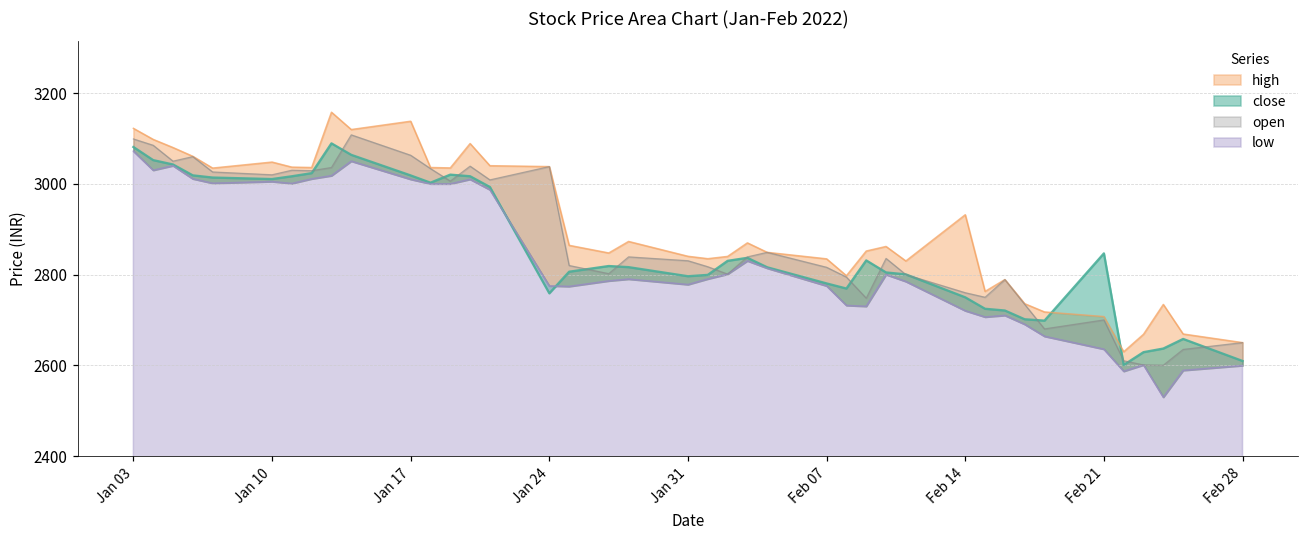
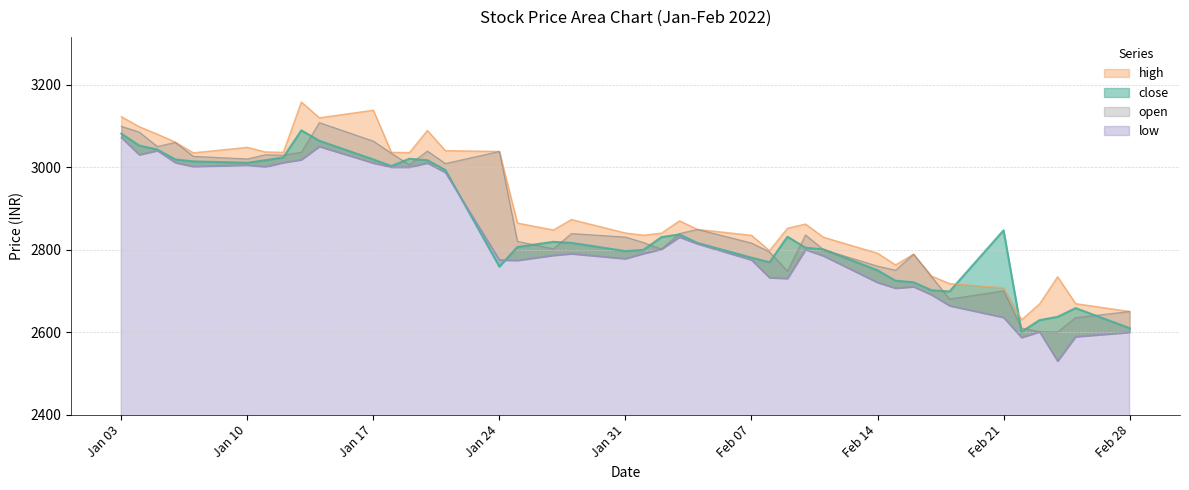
high, Feb 14: 2930 -> 2790
